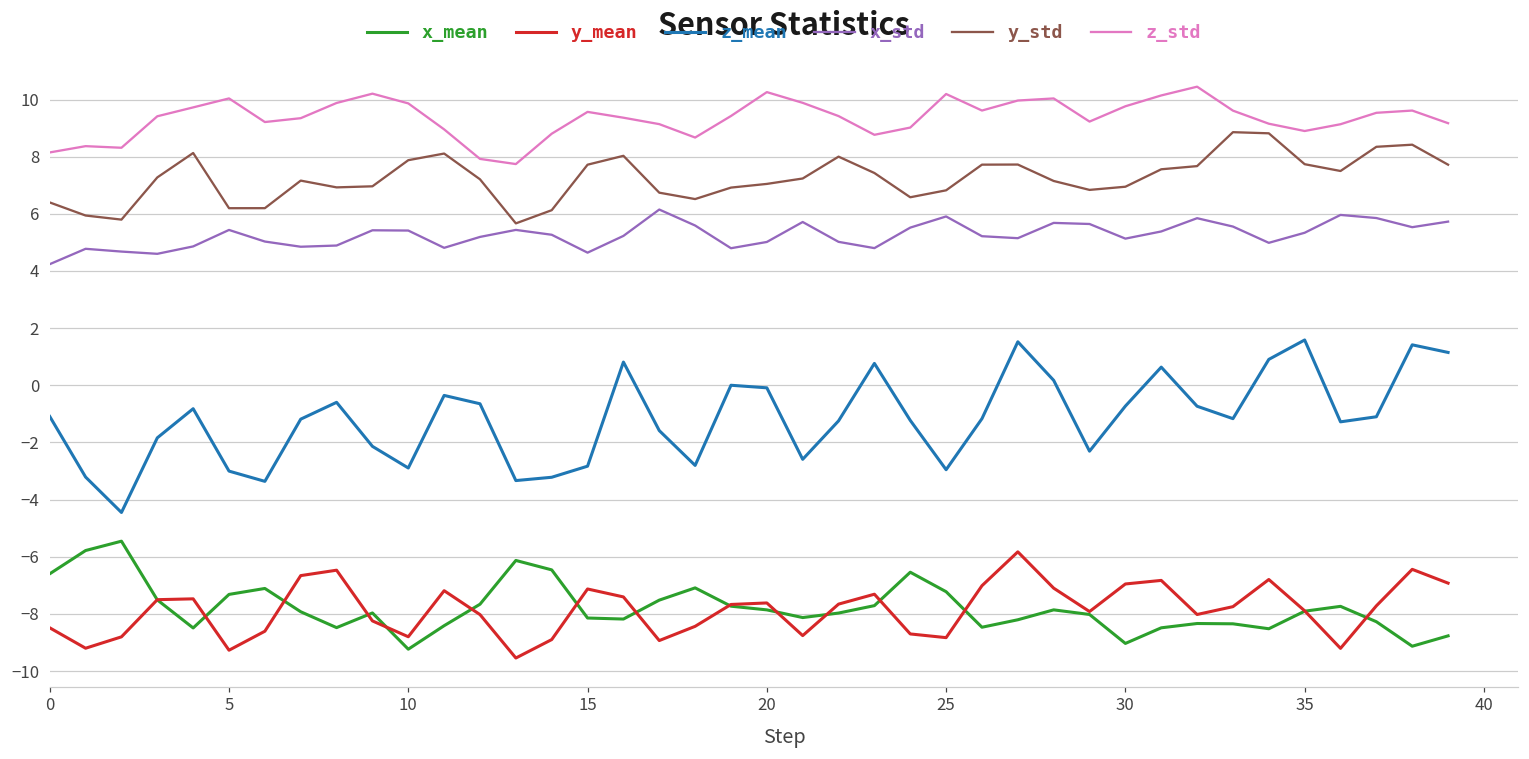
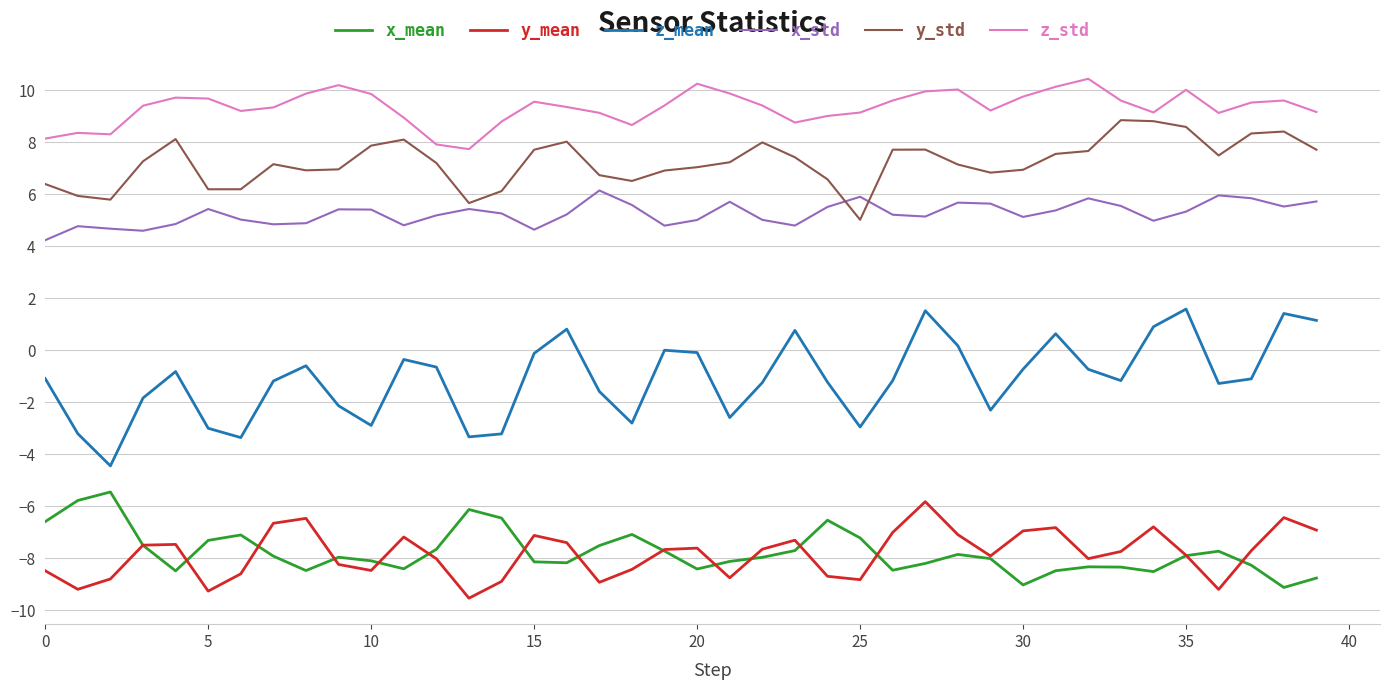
z_std, 5: 10.0 -> 9.7
x_mean, 10: -9.2 -> -8.1
y_mean, 10: -8.8 -> -8.5
z_mean, 15: -2.8 -> -0.1
x_mean, 20: -7.9 -> -8.4
y_std, 25: 6.8 -> 5.0
z_std, 25: 10.2 -> 9.2
y_std, 35: 7.7 -> 8.6
z_std, 35: 8.9 -> 10.0
